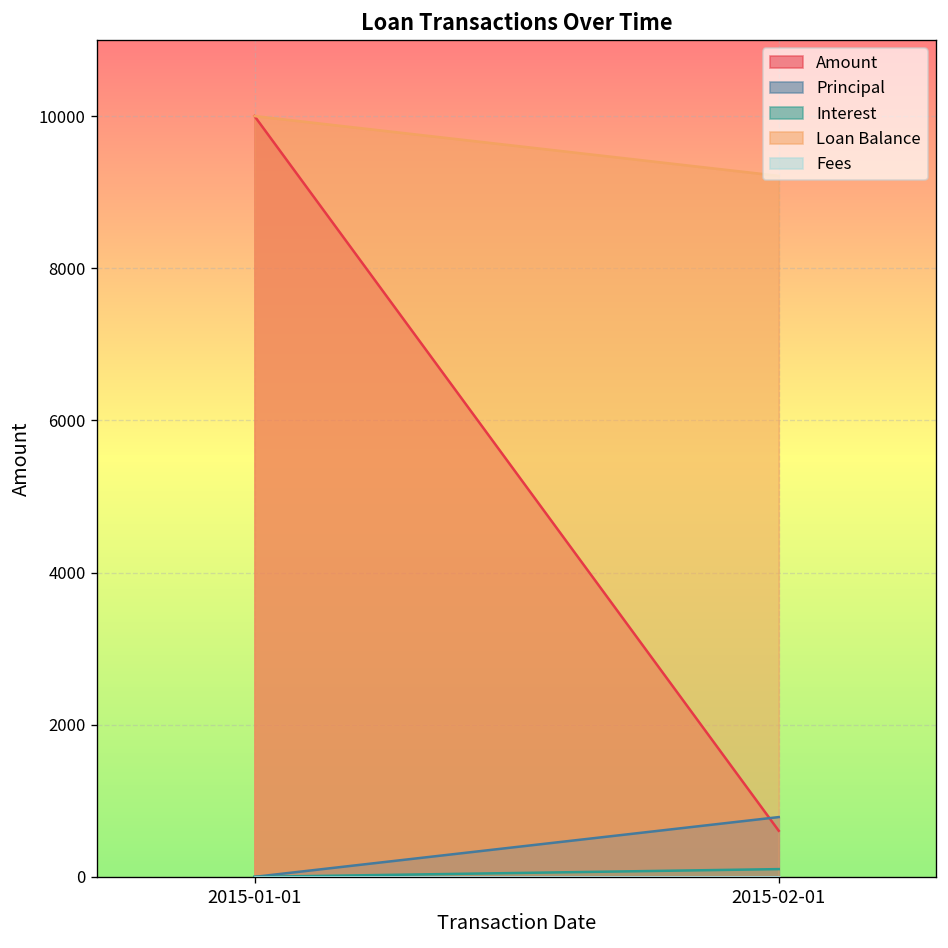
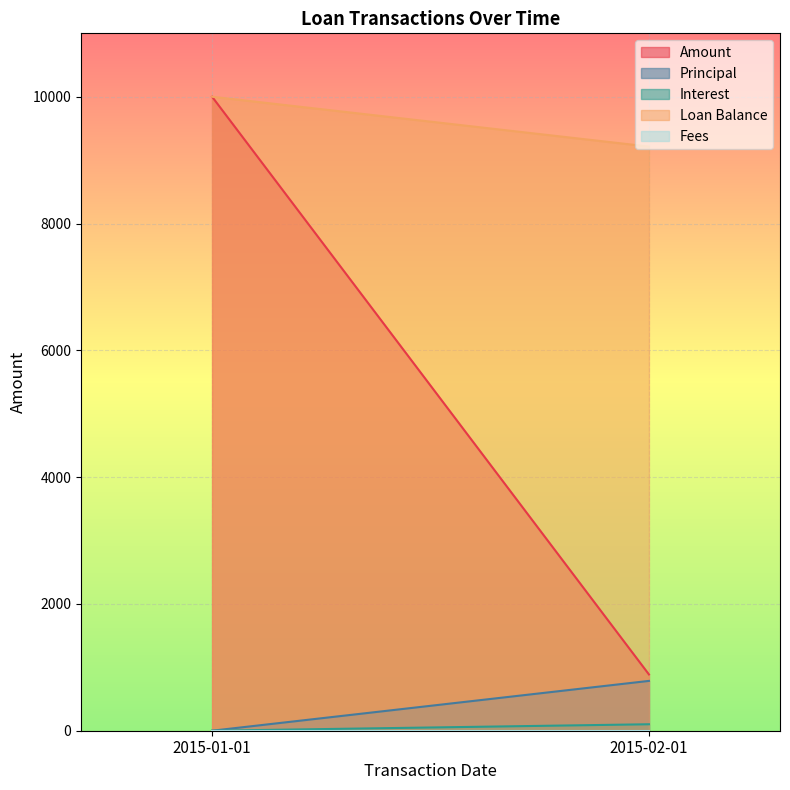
Amount, 2015-02-01: 600 -> 900
